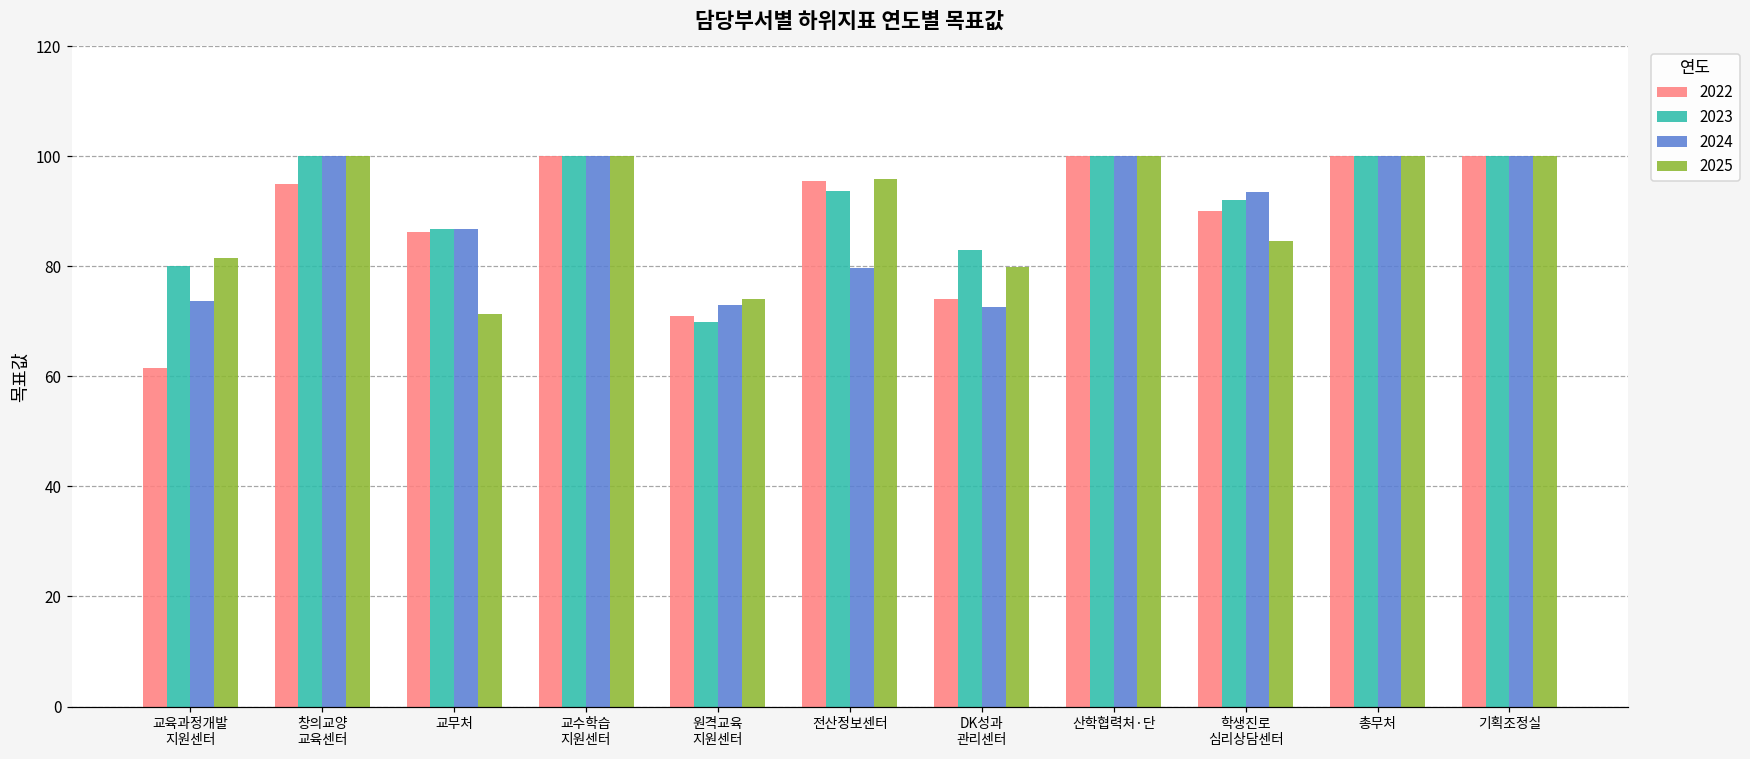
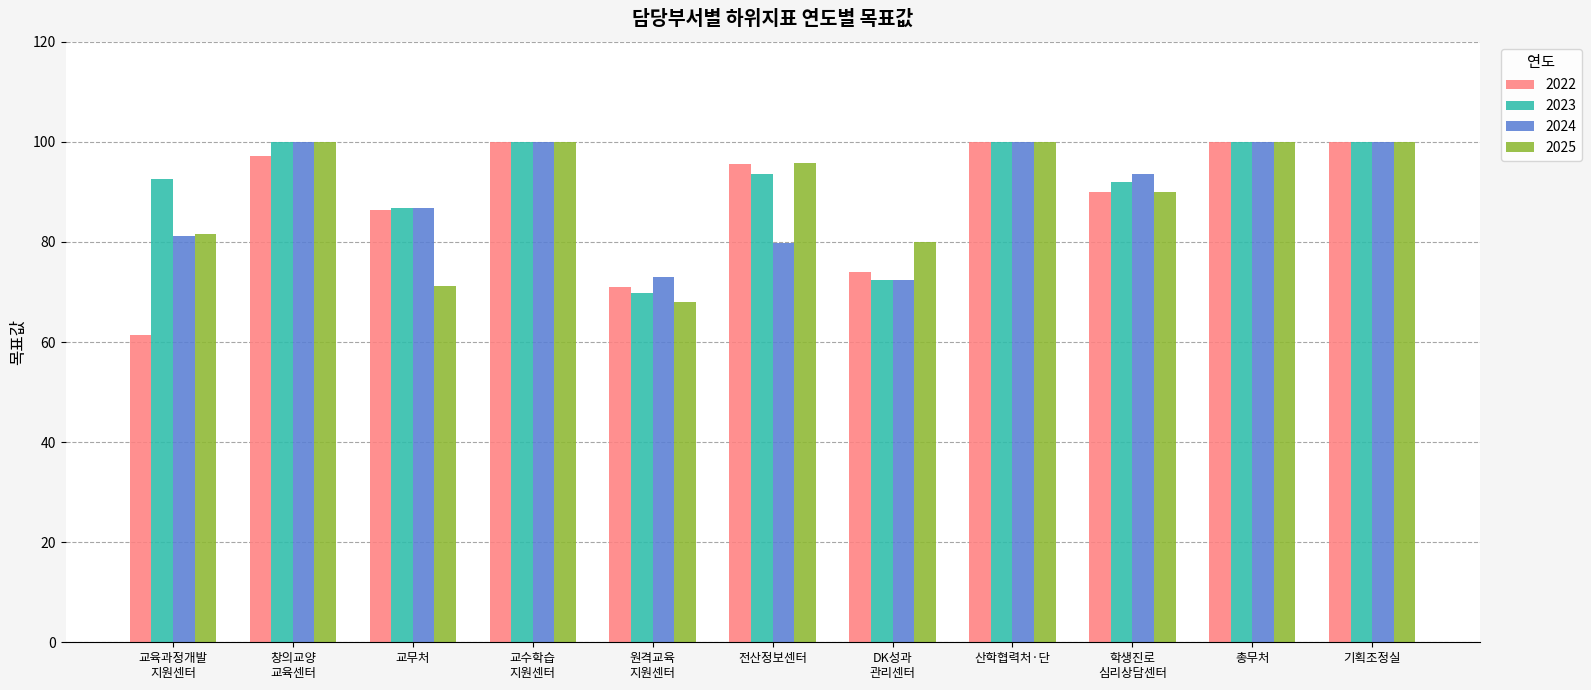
2023, 교육과정개발 지원센터: 80 -> 93
2024, 교육과정개발 지원센터: 74 -> 81
2022, 창의교양 교육센터: 95 -> 97
2025, 원격교육 지원센터: 74 -> 68
2023, DK성과 관리센터: 83 -> 73
2025, 학생진로 심리상담센터: 85 -> 90
